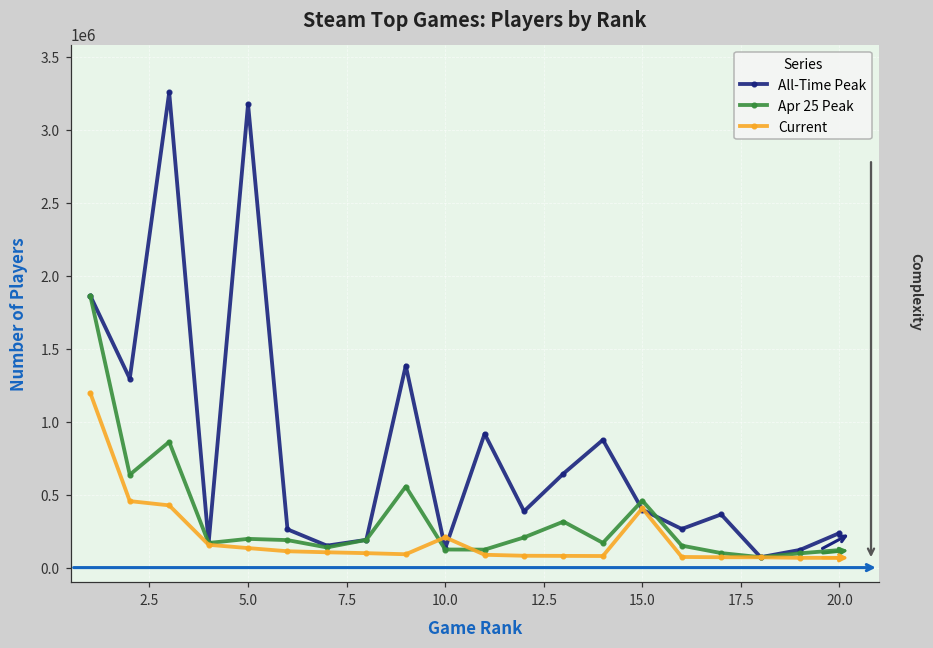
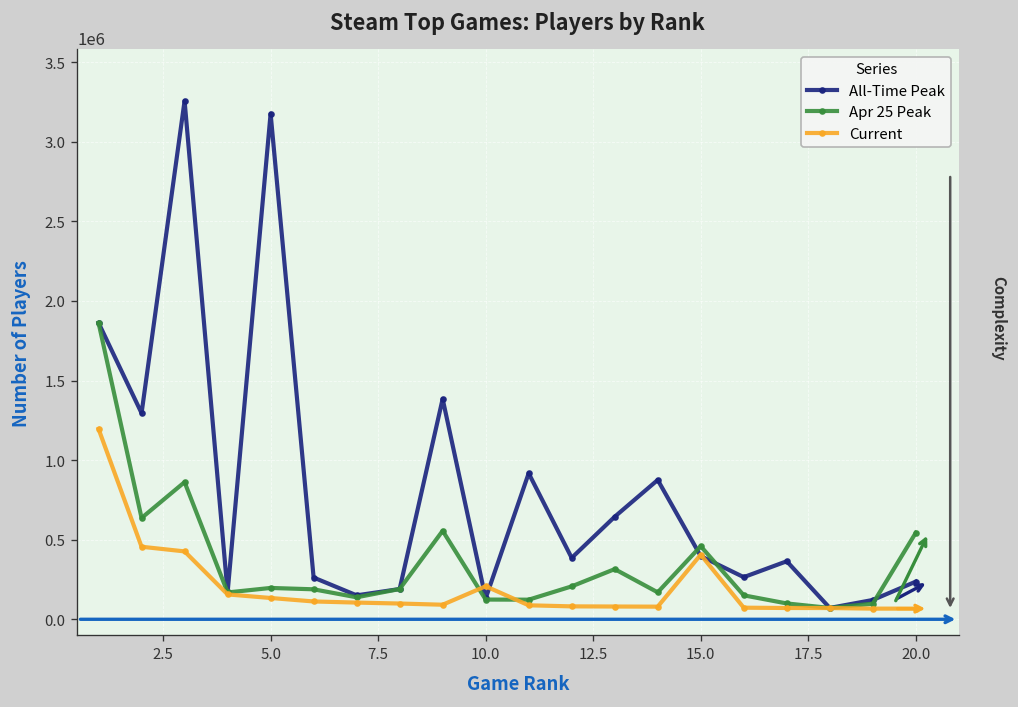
Apr 25 Peak, 20.0: 120000 -> 540000
